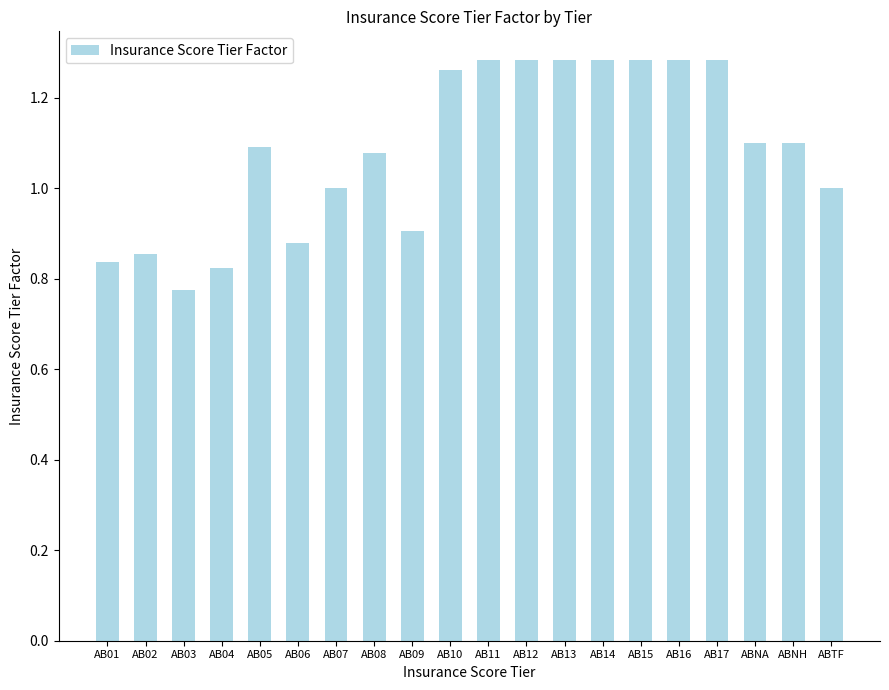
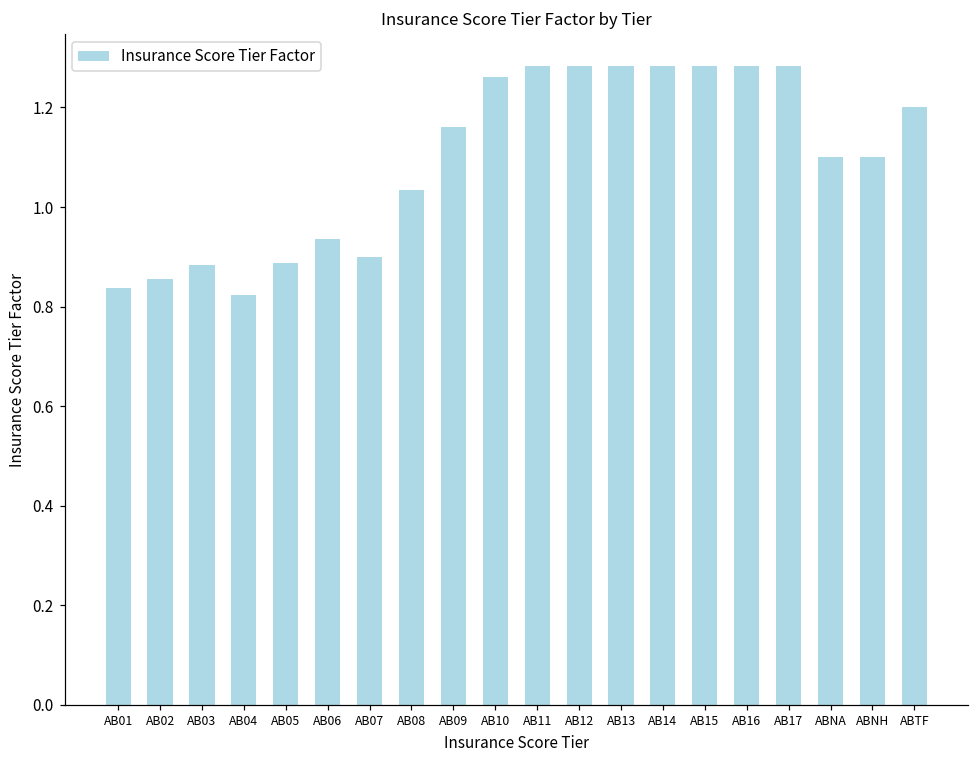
AB03: 0.77 -> 0.88
AB05: 1.09 -> 0.89
AB06: 0.88 -> 0.93
AB07: 1.0 -> 0.9
AB08: 1.08 -> 1.03
AB09: 0.90 -> 1.16
ABTF: 1.0 -> 1.2
